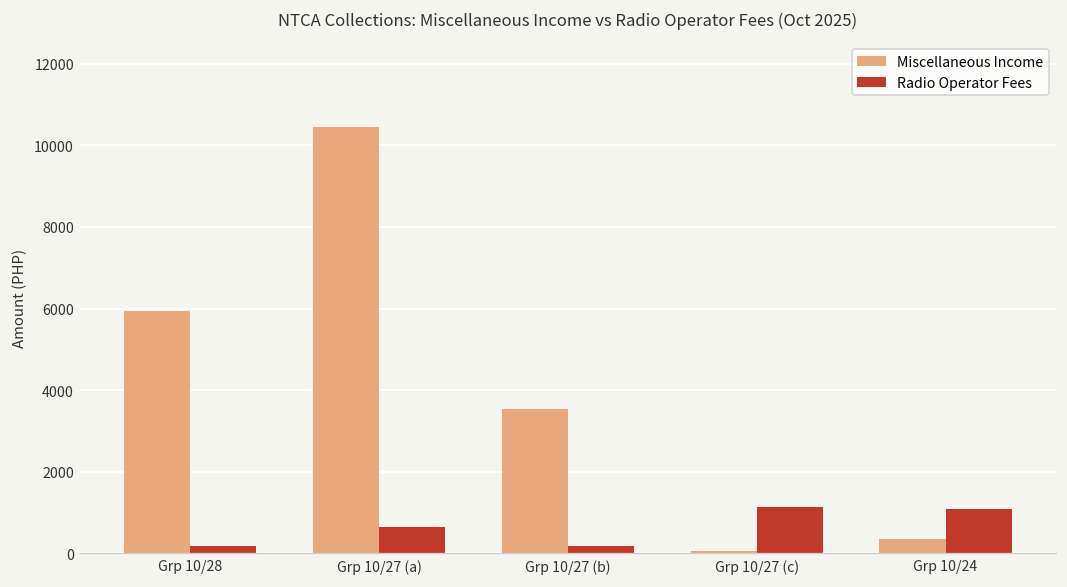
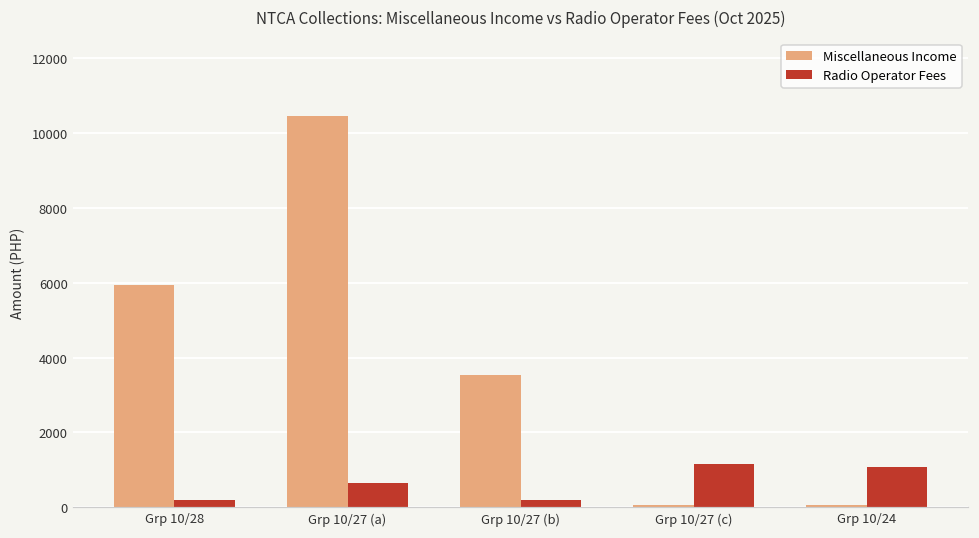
Miscellaneous Income, Grp 10/24: 300 -> 100
